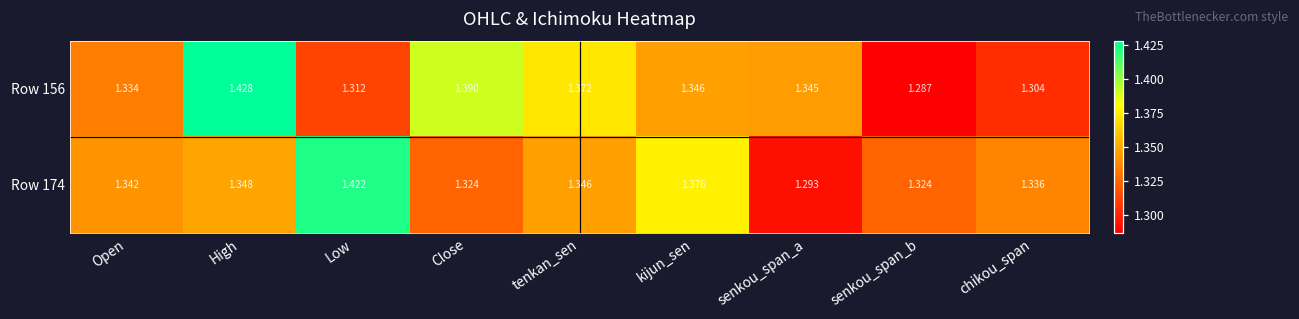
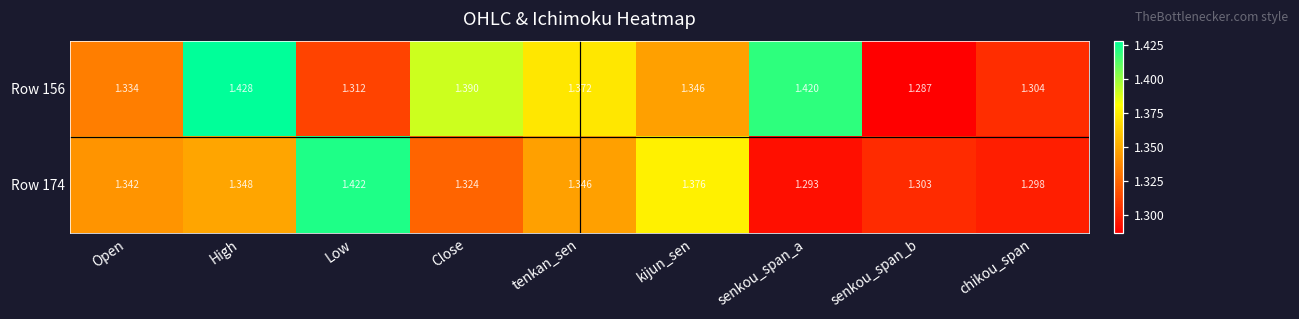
Row 156, senkou_span_a: 1.345 -> 1.420
Row 174, senkou_span_b: 1.324 -> 1.303
Row 174, chikou_span: 1.336 -> 1.298
